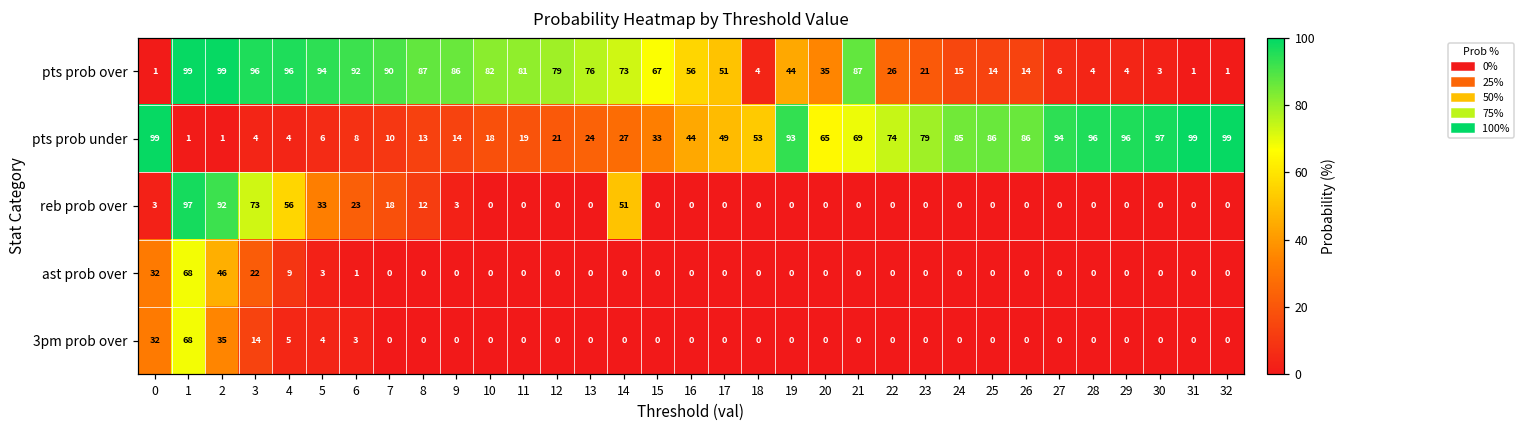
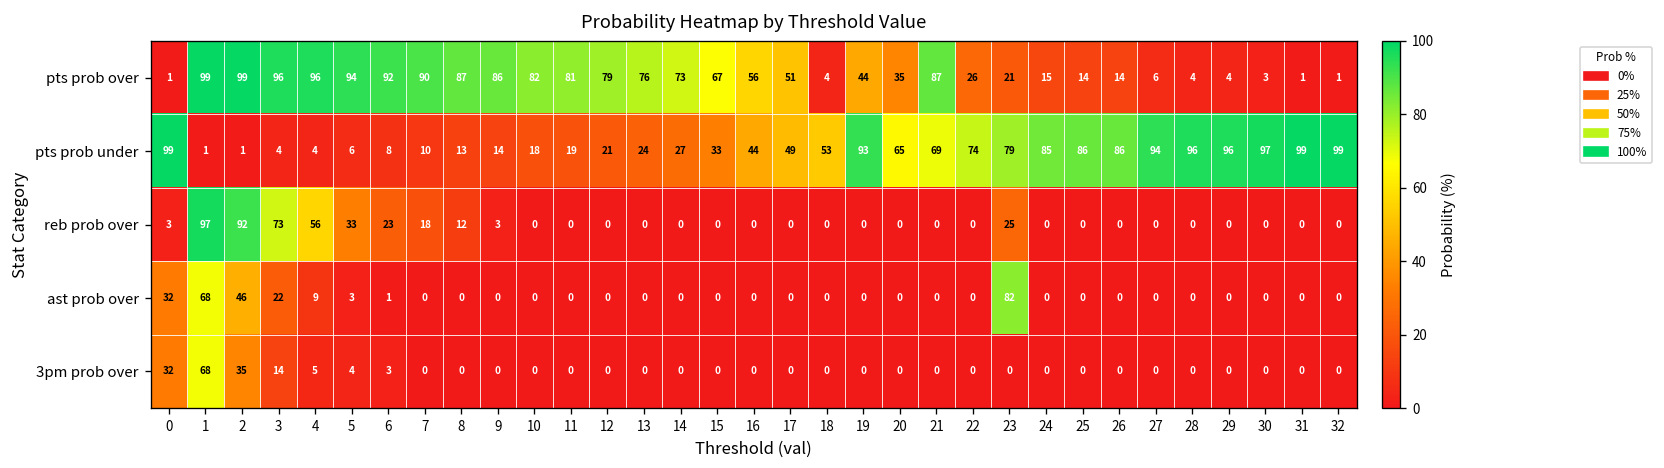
reb prob over, 14: 51 -> 0
reb prob over, 23: 0 -> 25
ast prob over, 23: 0 -> 82
